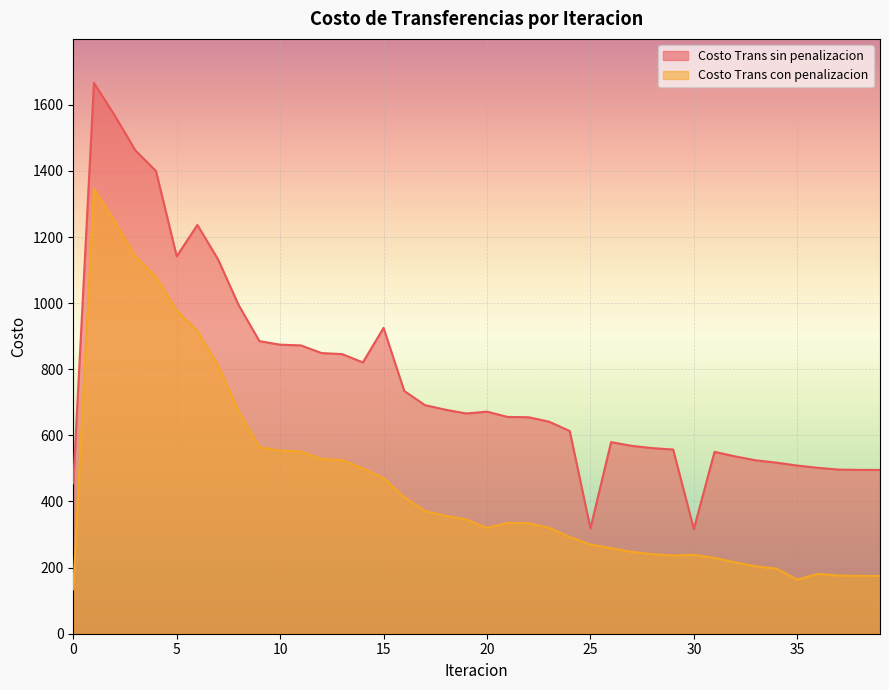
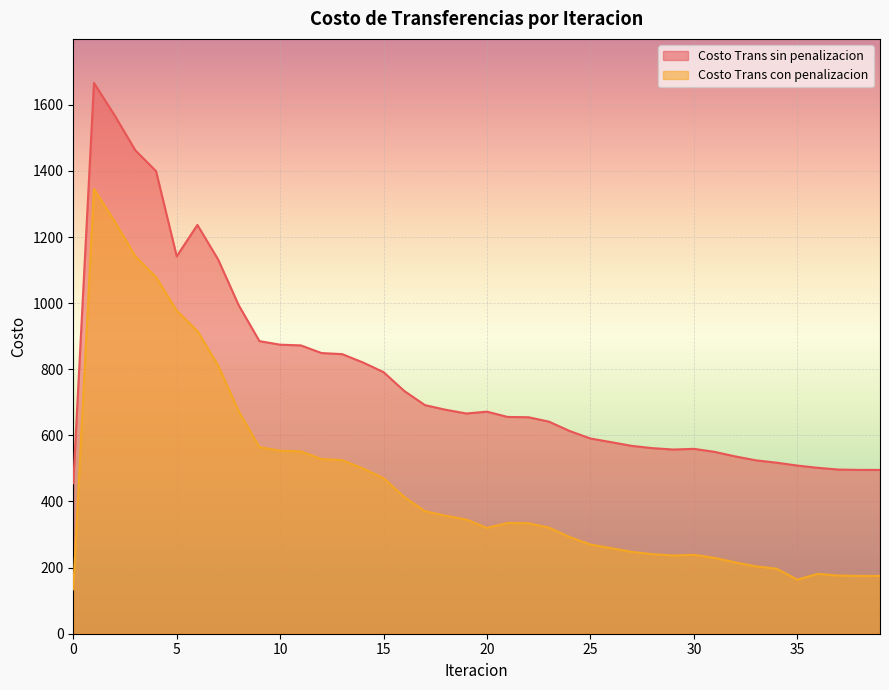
Costo Trans sin penalizacion, 15: 930 -> 790
Costo Trans sin penalizacion, 25: 320 -> 590
Costo Trans sin penalizacion, 30: 320 -> 560
